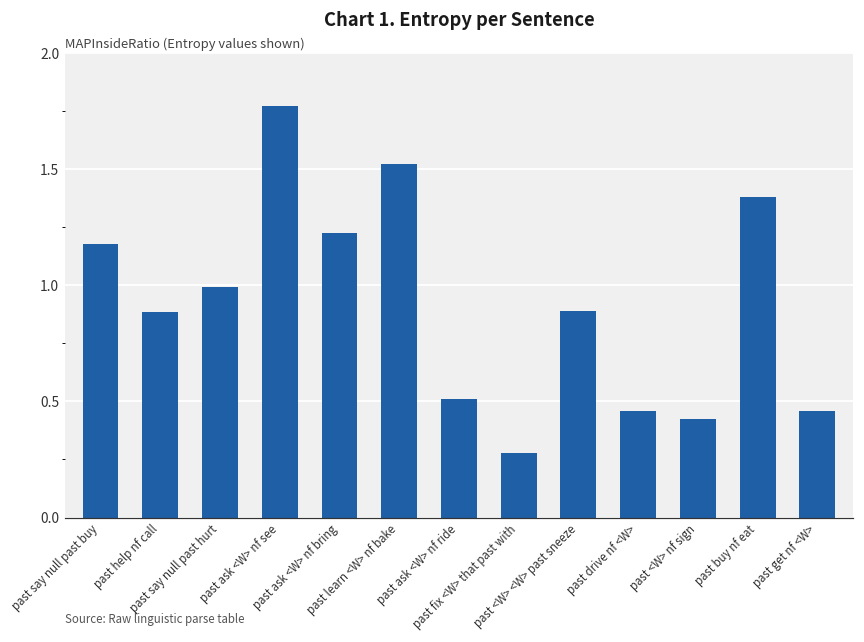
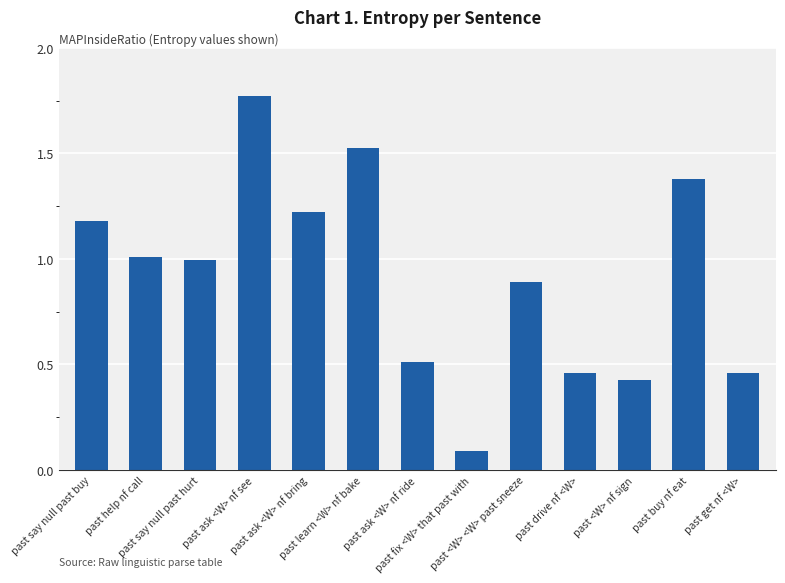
past help nf call: 0.89 -> 1.01
past fix <W> that past with: 0.28 -> 0.09
